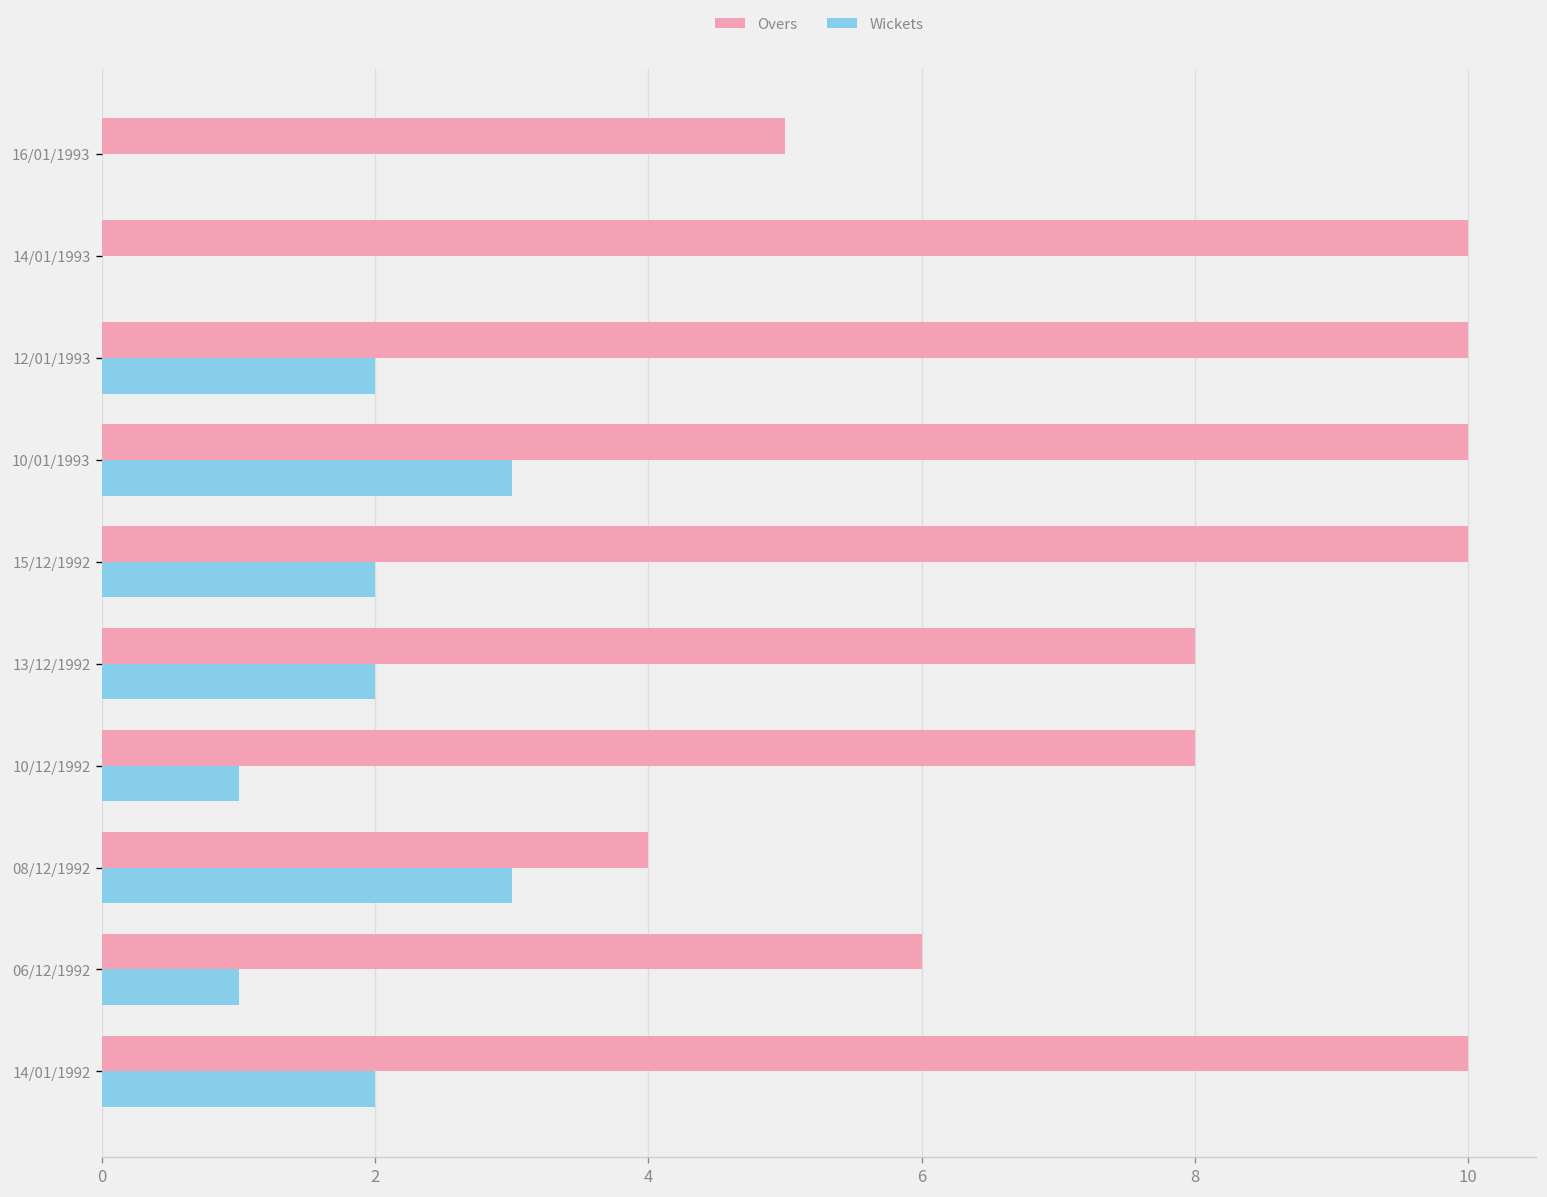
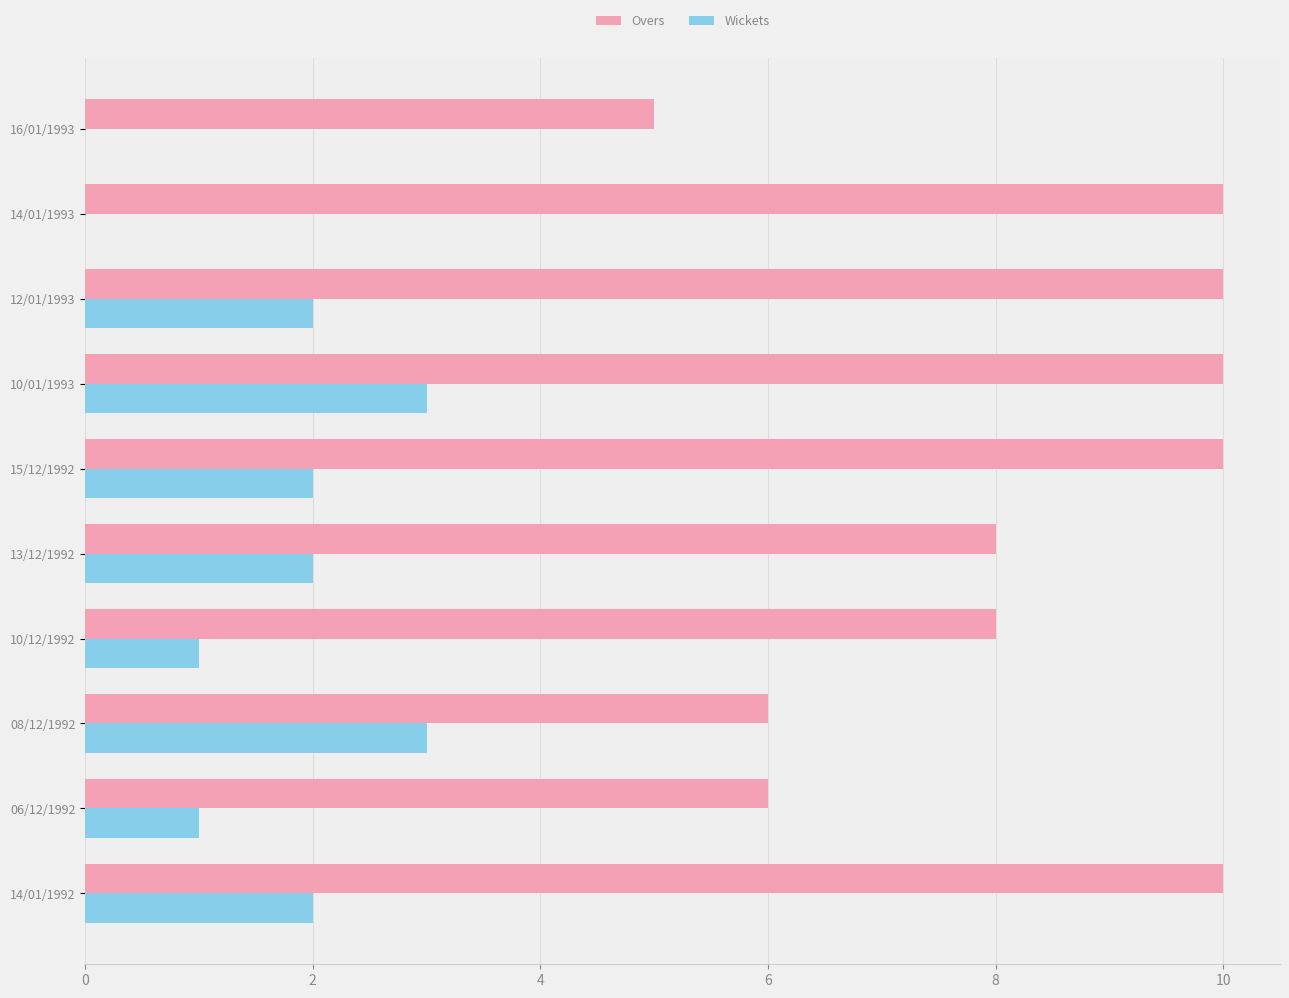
Overs, 08/12/1992: 4 -> 6
